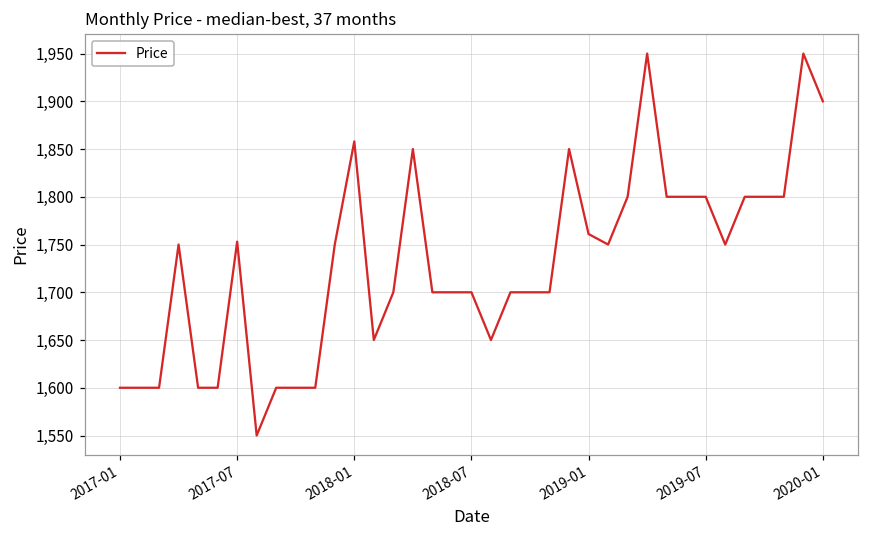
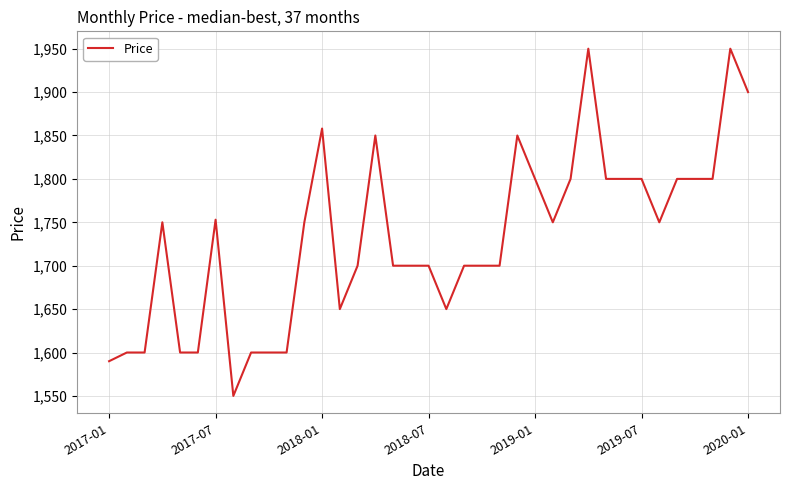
2017-01: 1,600 -> 1,590
2019-01: 1,760 -> 1,800
